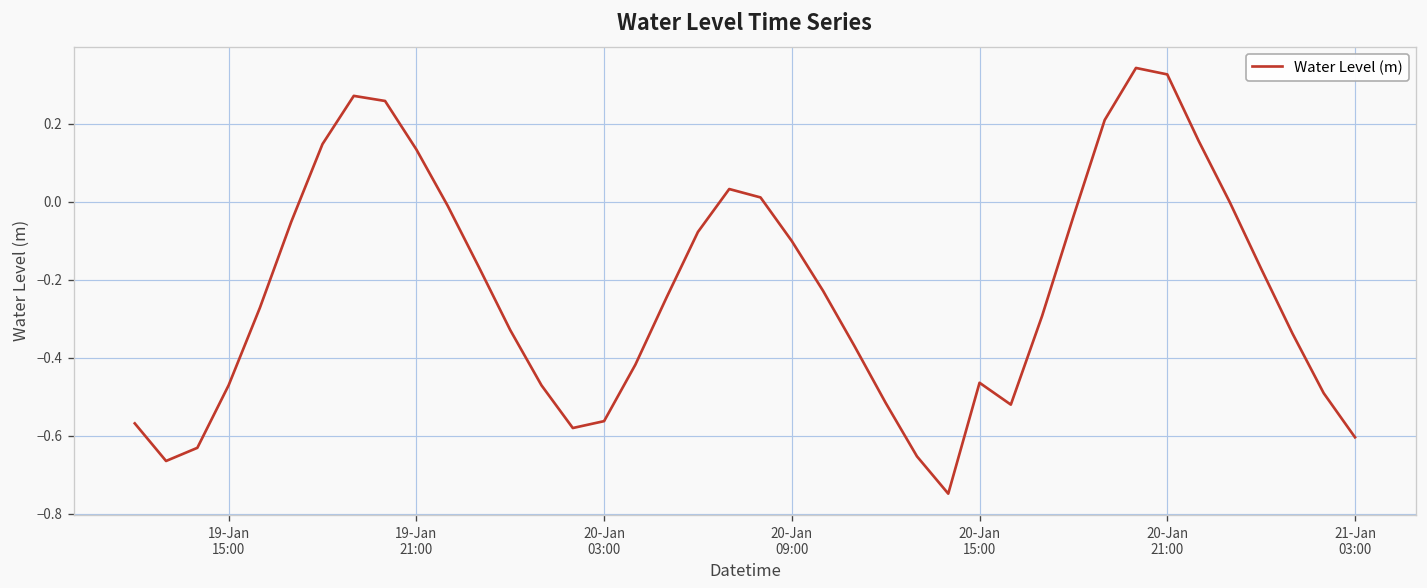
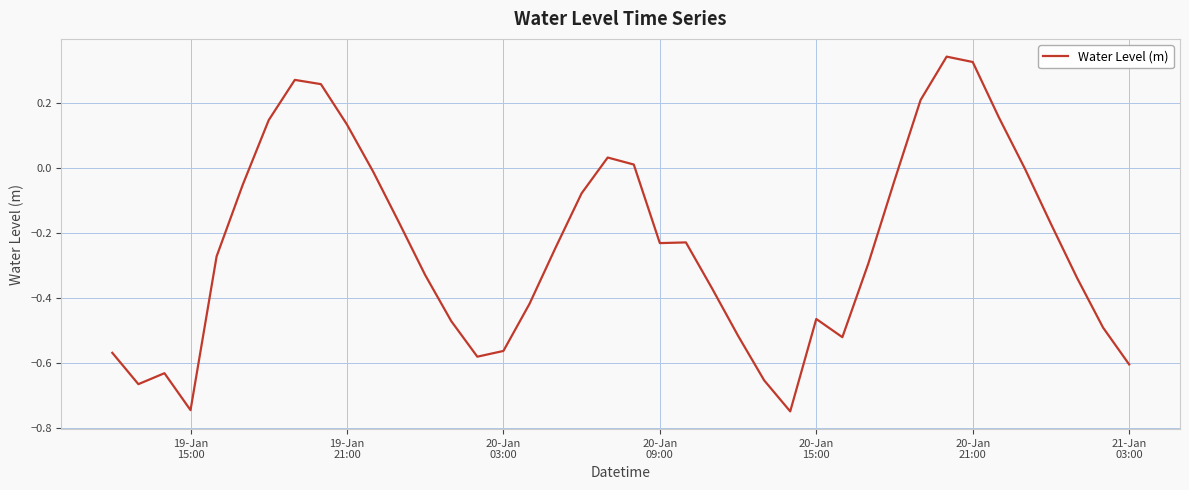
19-Jan 15:00: -0.47 -> -0.74
20-Jan 09:00: -0.10 -> -0.23
